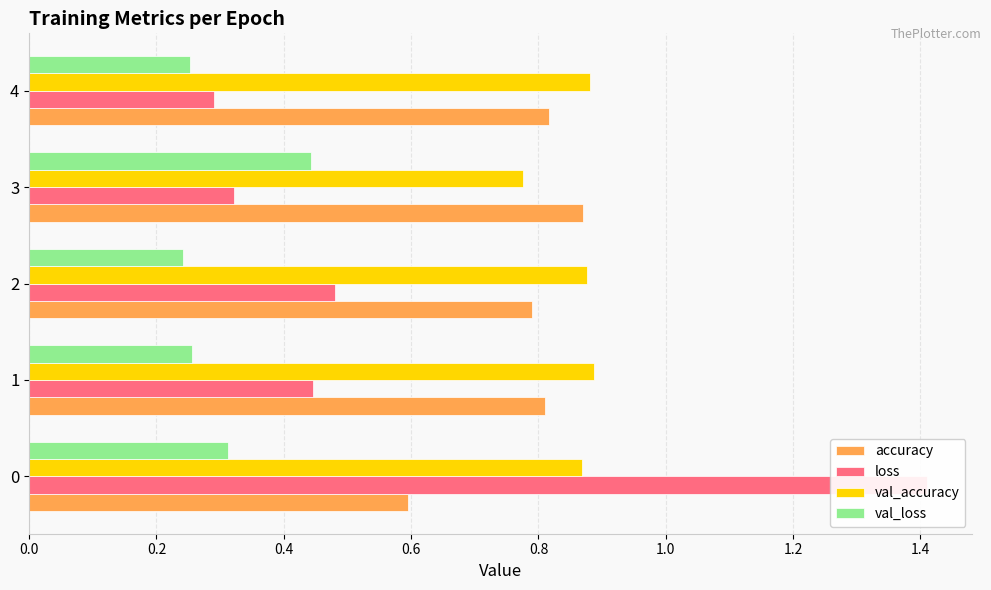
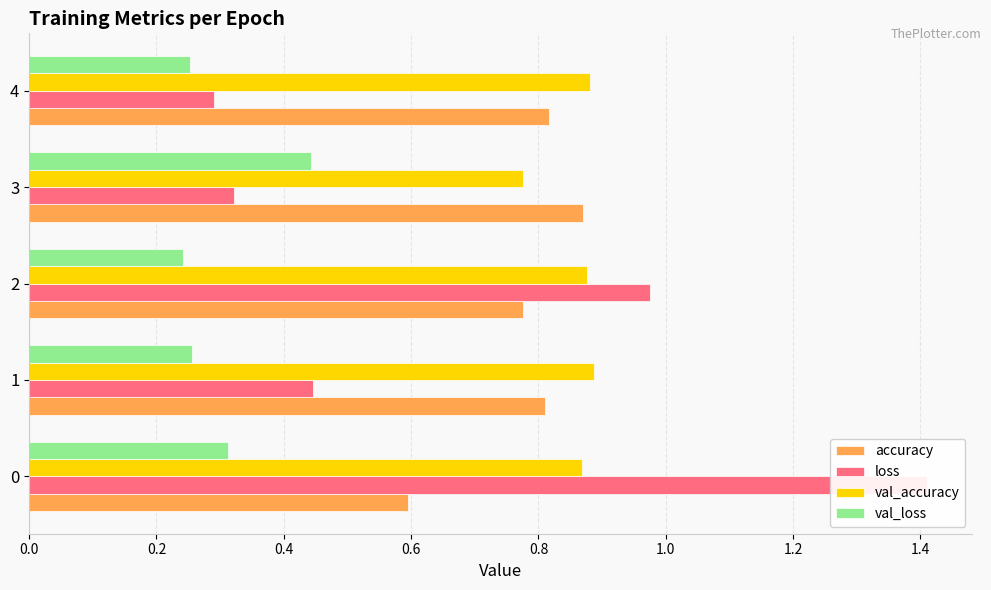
loss, 2: 0.48 -> 0.98
accuracy, 2: 0.79 -> 0.78
